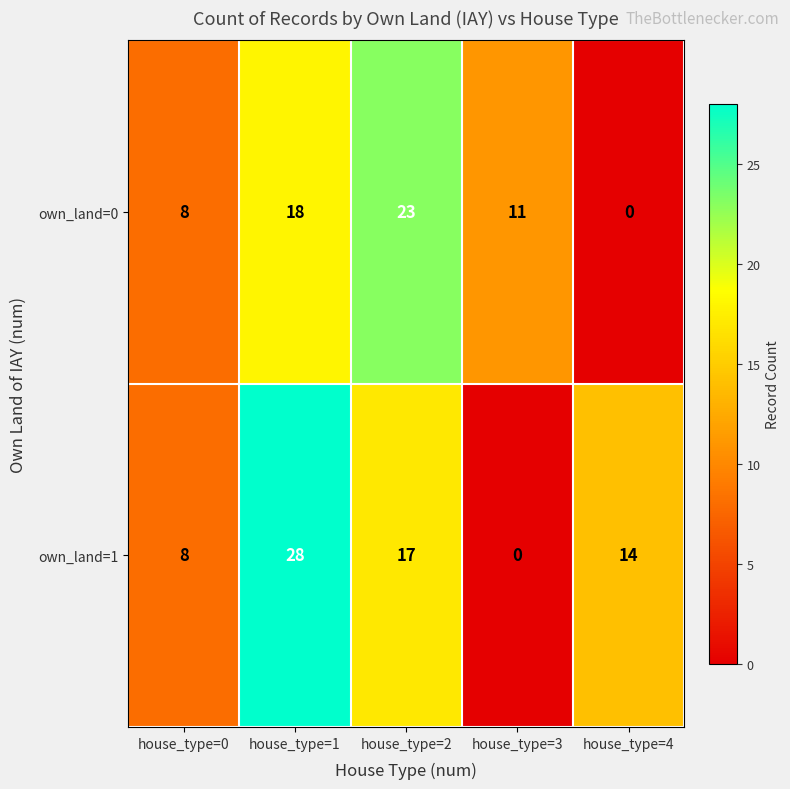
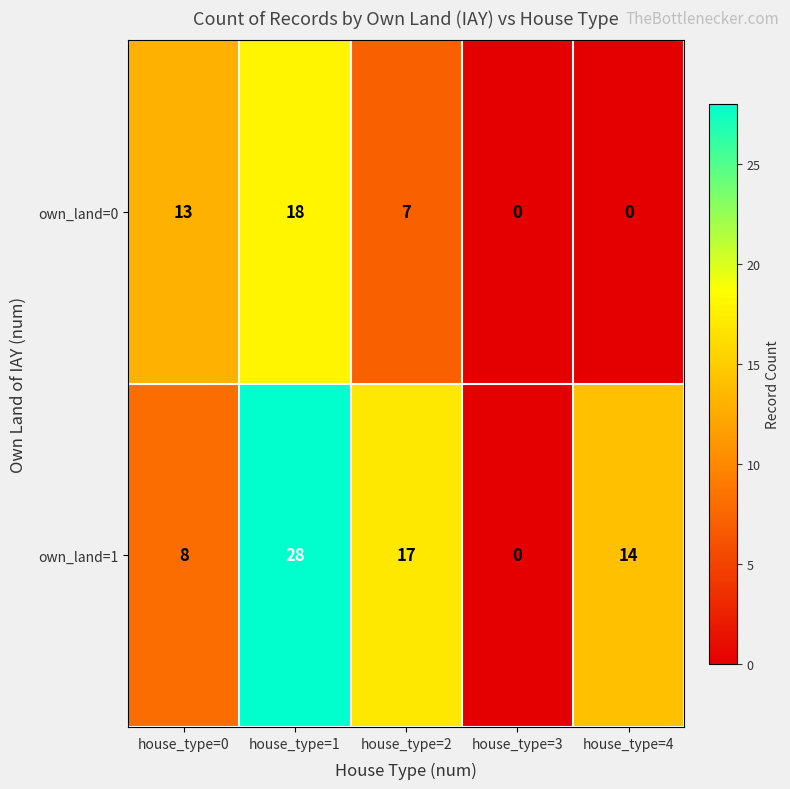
own_land=0, house_type=0: 8 -> 13
own_land=0, house_type=2: 23 -> 7
own_land=0, house_type=3: 11 -> 0
